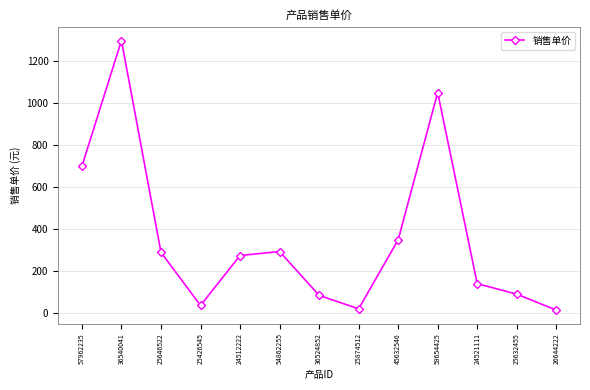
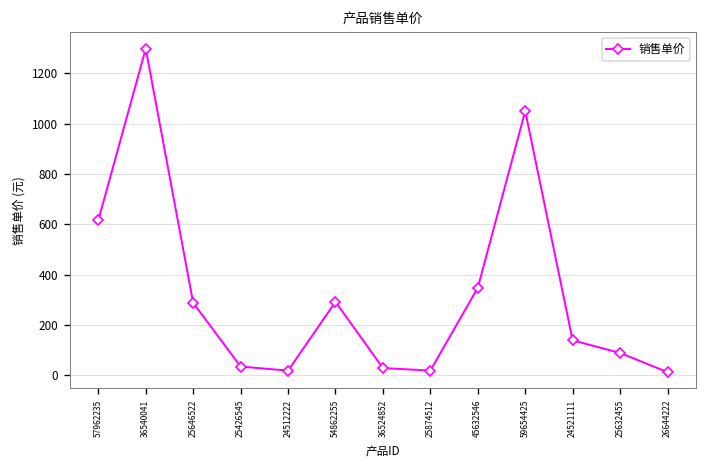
57962235: 700 -> 620
24512222: 270 -> 20
36524852: 80 -> 30
